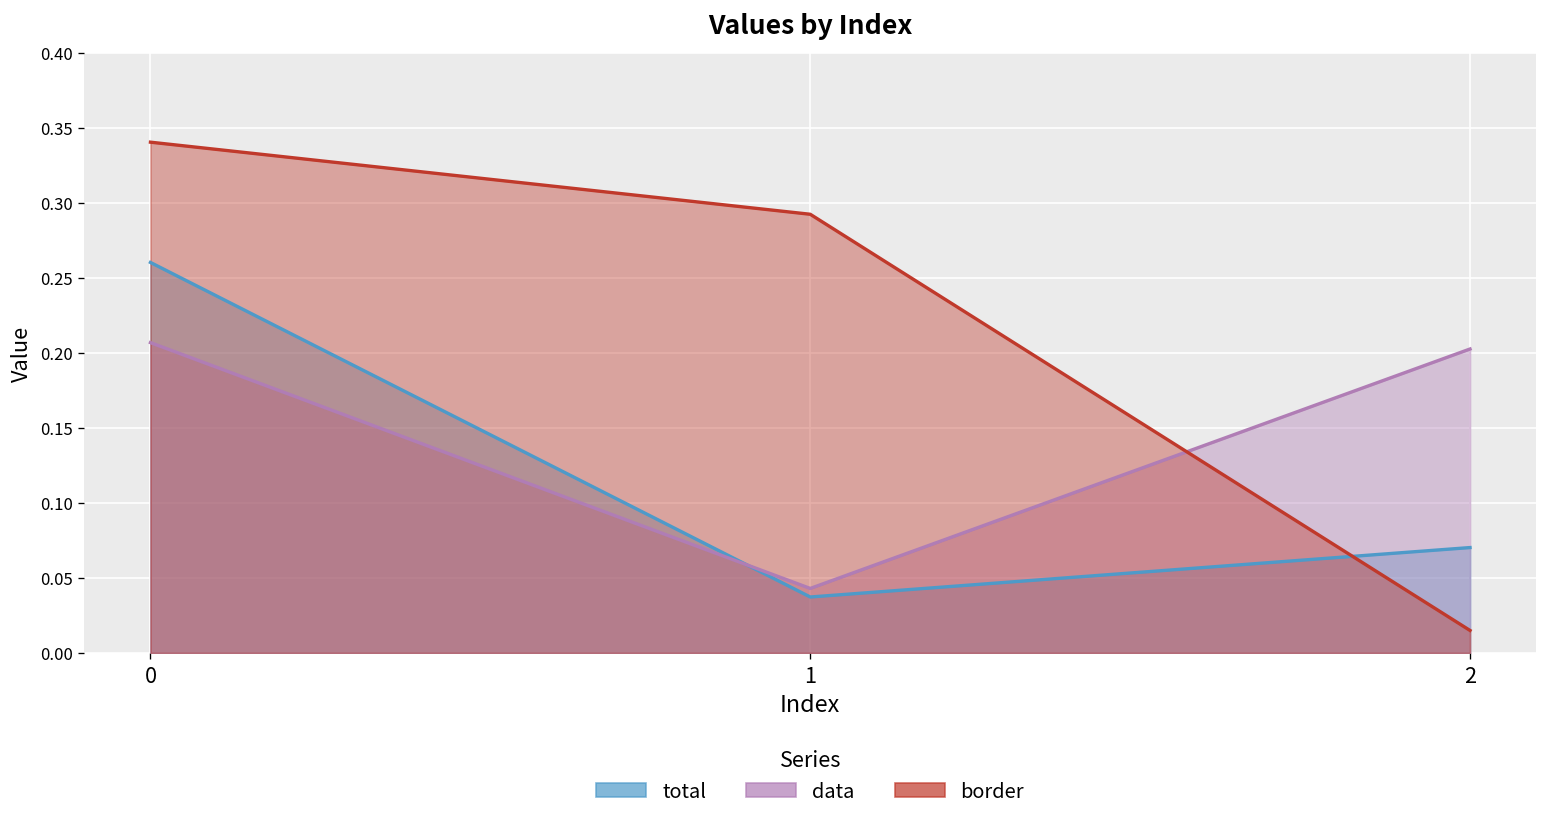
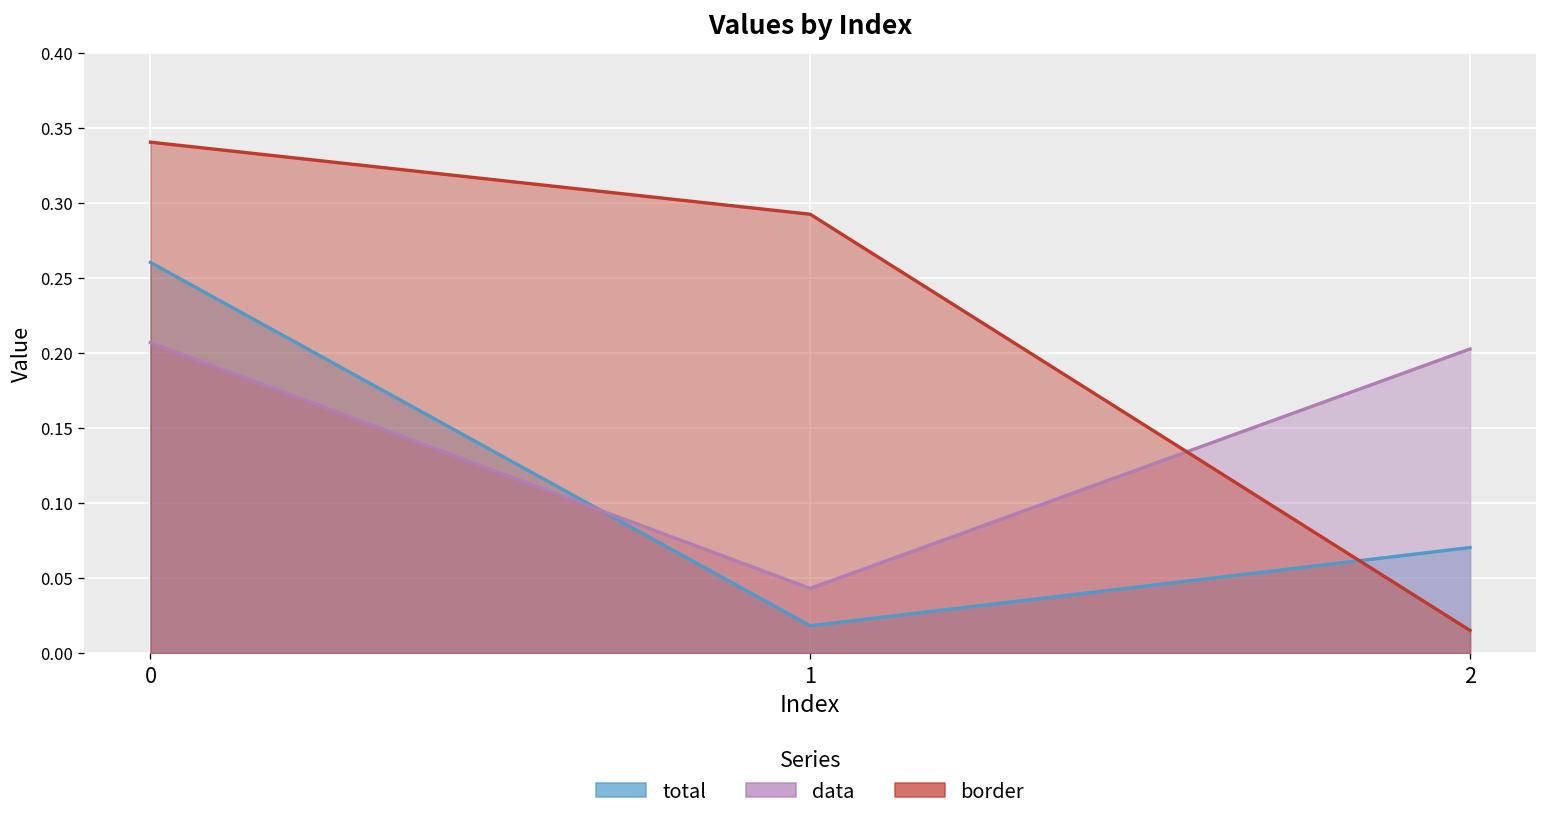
total, 1: 0.037 -> 0.018
